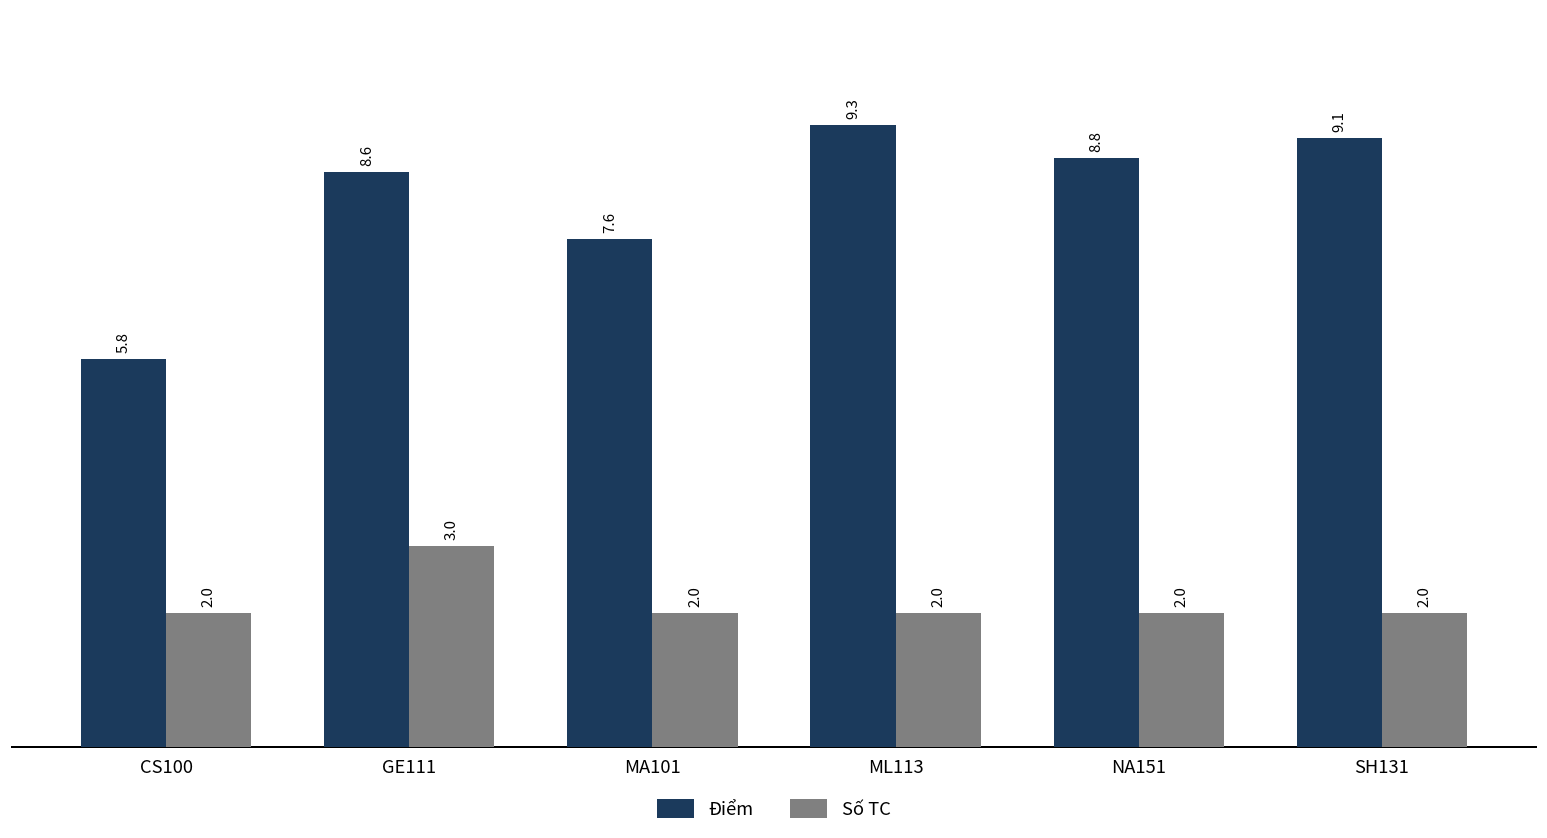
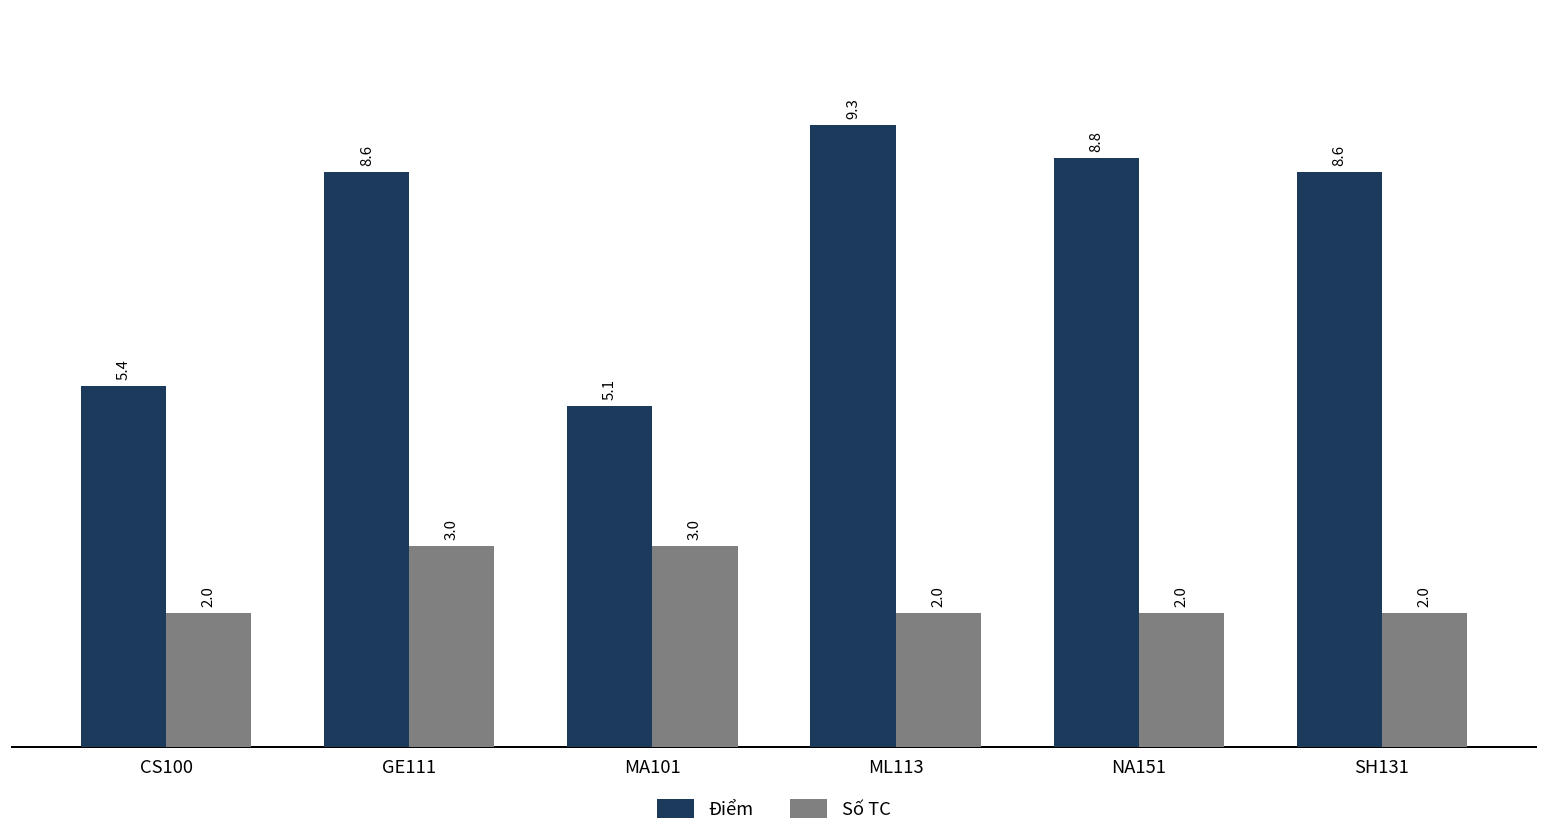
Điểm, CS100: 5.8 -> 5.4
Điểm, MA101: 7.6 -> 5.1
Số TC, MA101: 2.0 -> 3.0
Điểm, SH131: 9.1 -> 8.6
